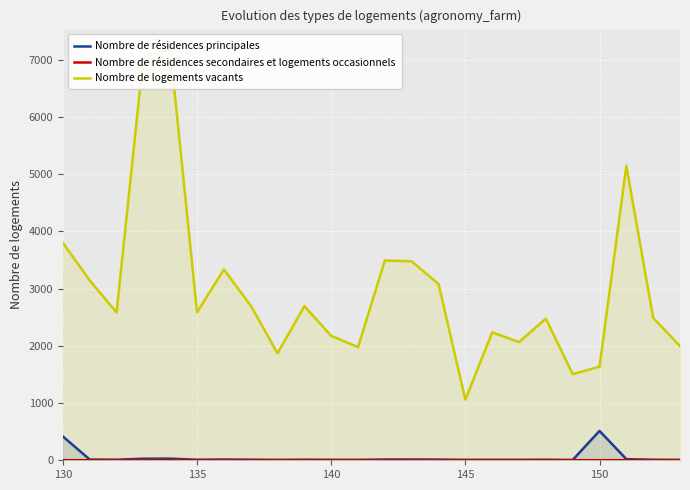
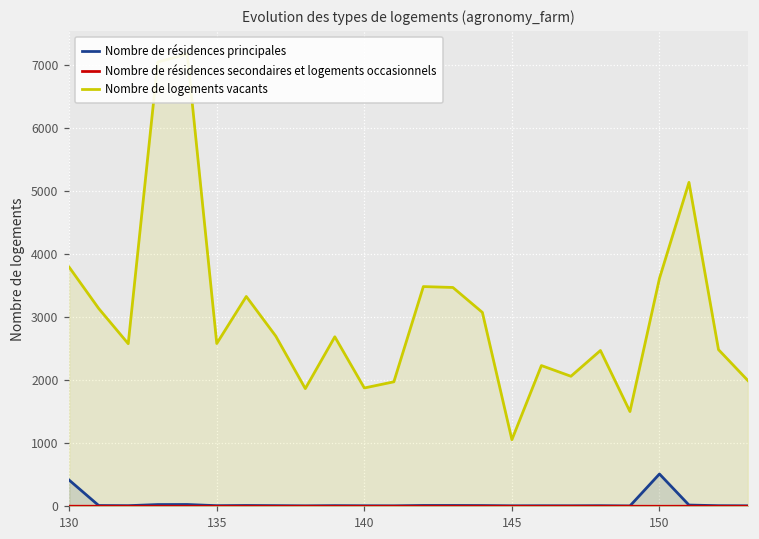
Nombre de logements vacants, 140: 2200 -> 1900
Nombre de logements vacants, 150: 1600 -> 3600
